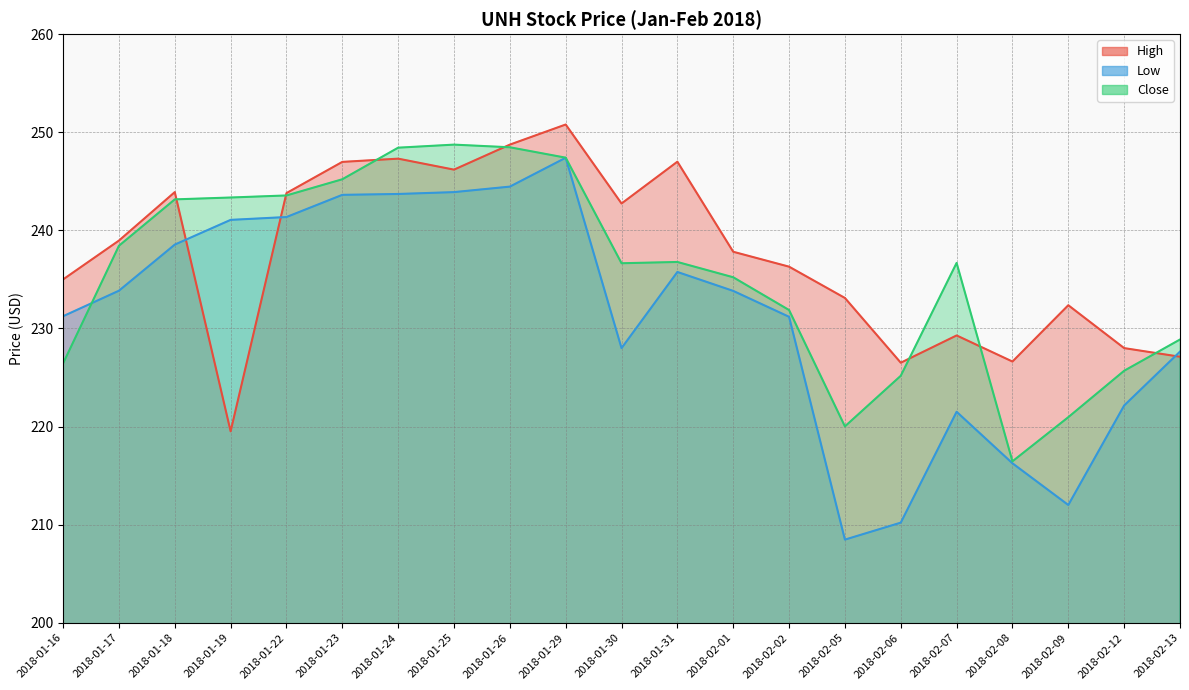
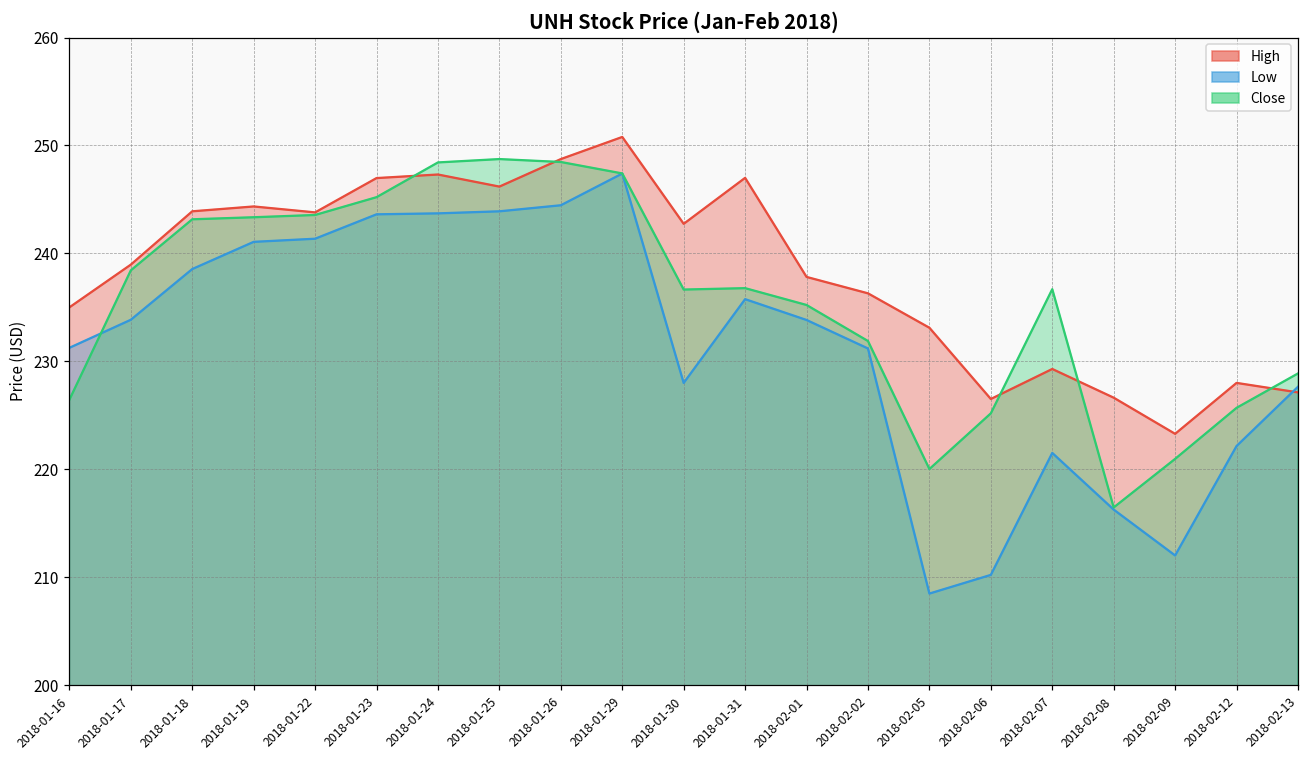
High, 2018-01-19: 220 -> 244
High, 2018-02-09: 232 -> 223
